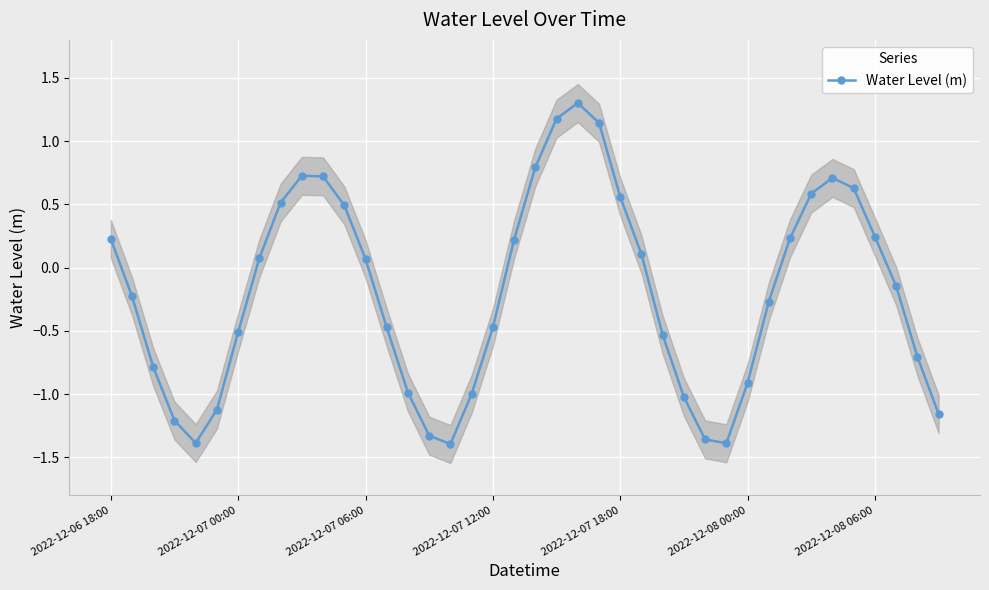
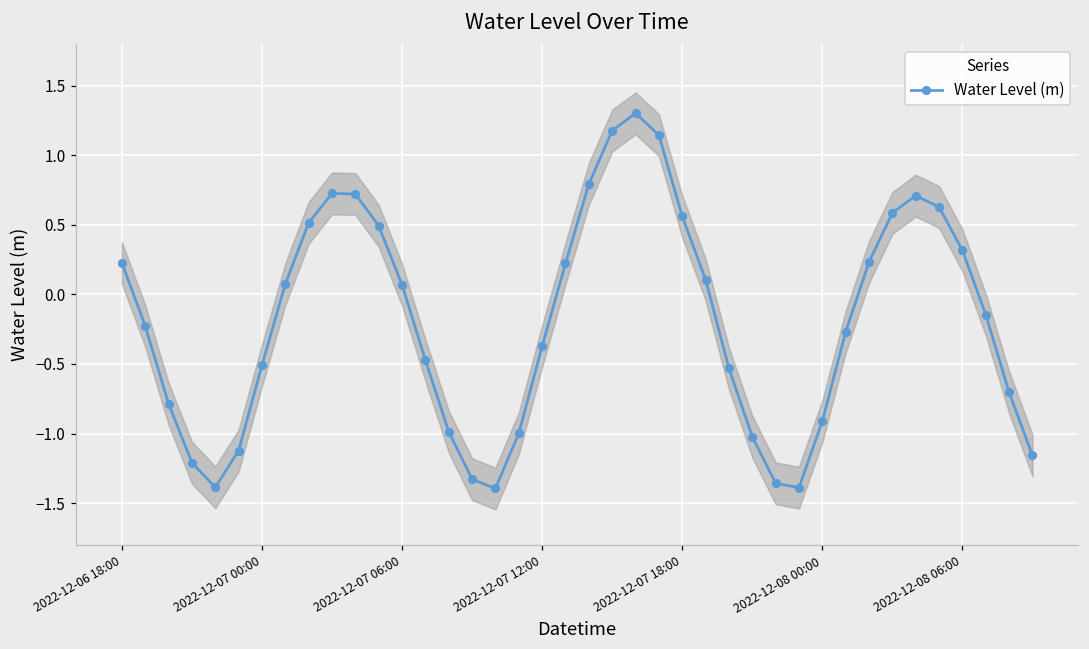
Water Level (m), 2022-12-07 12:00: -0.47 -> -0.37
Water Level (m), 2022-12-08 06:00: 0.24 -> 0.32
